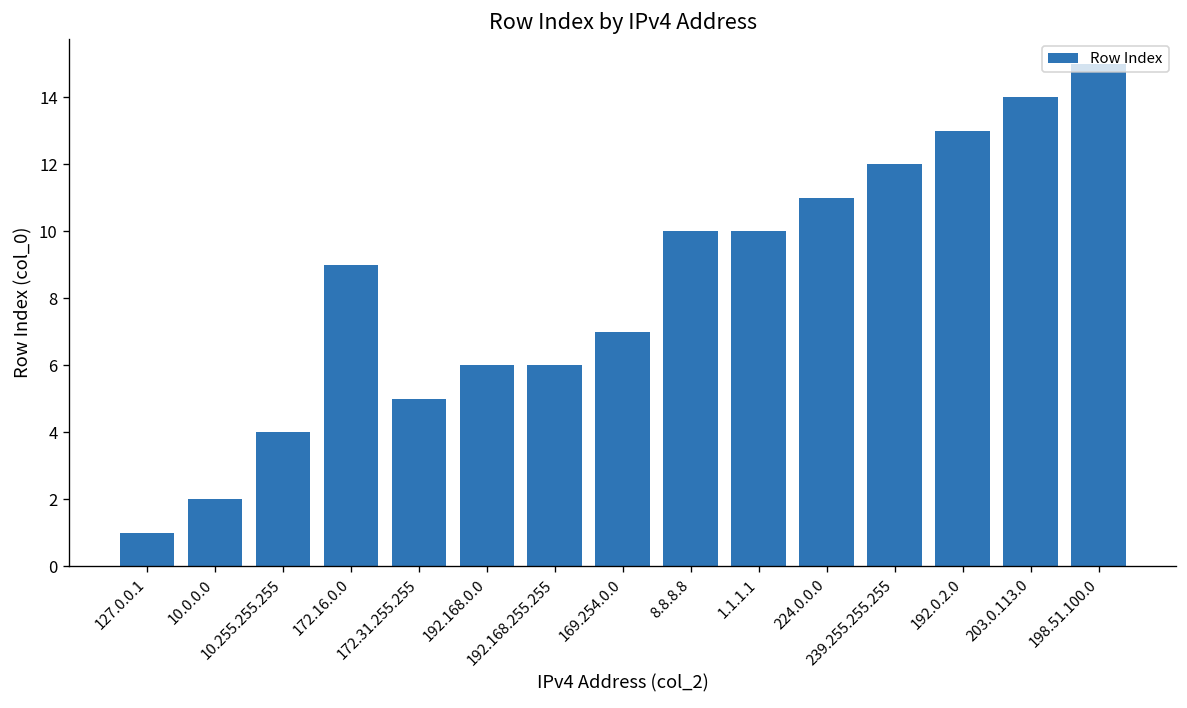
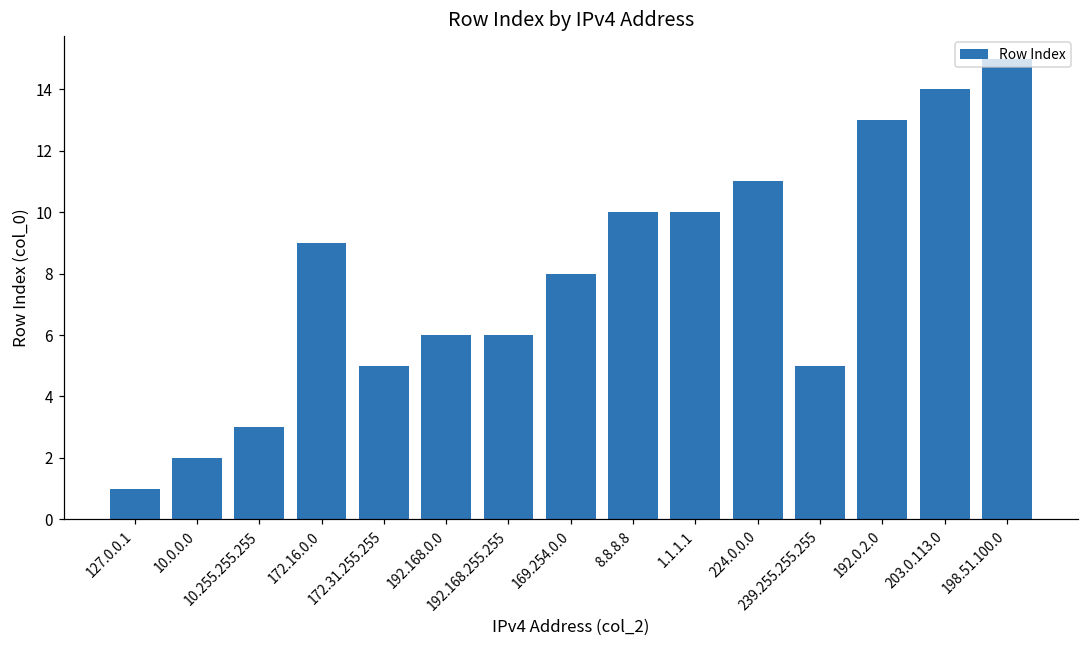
10.255.255.255: 4 -> 3
169.254.0.0: 7 -> 8
239.255.255.255: 12 -> 5
